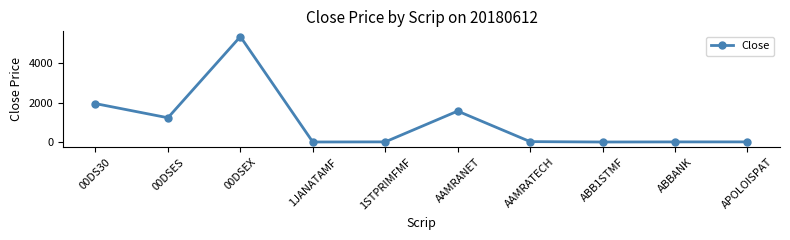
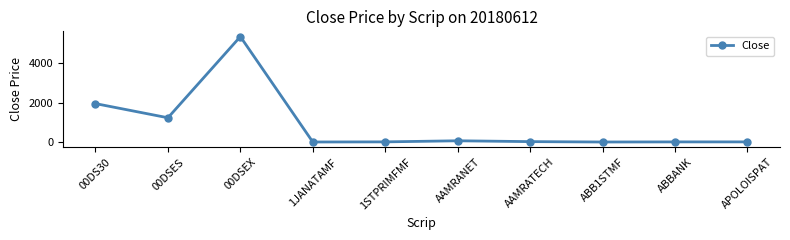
AAMRANET: 1600 -> 100
